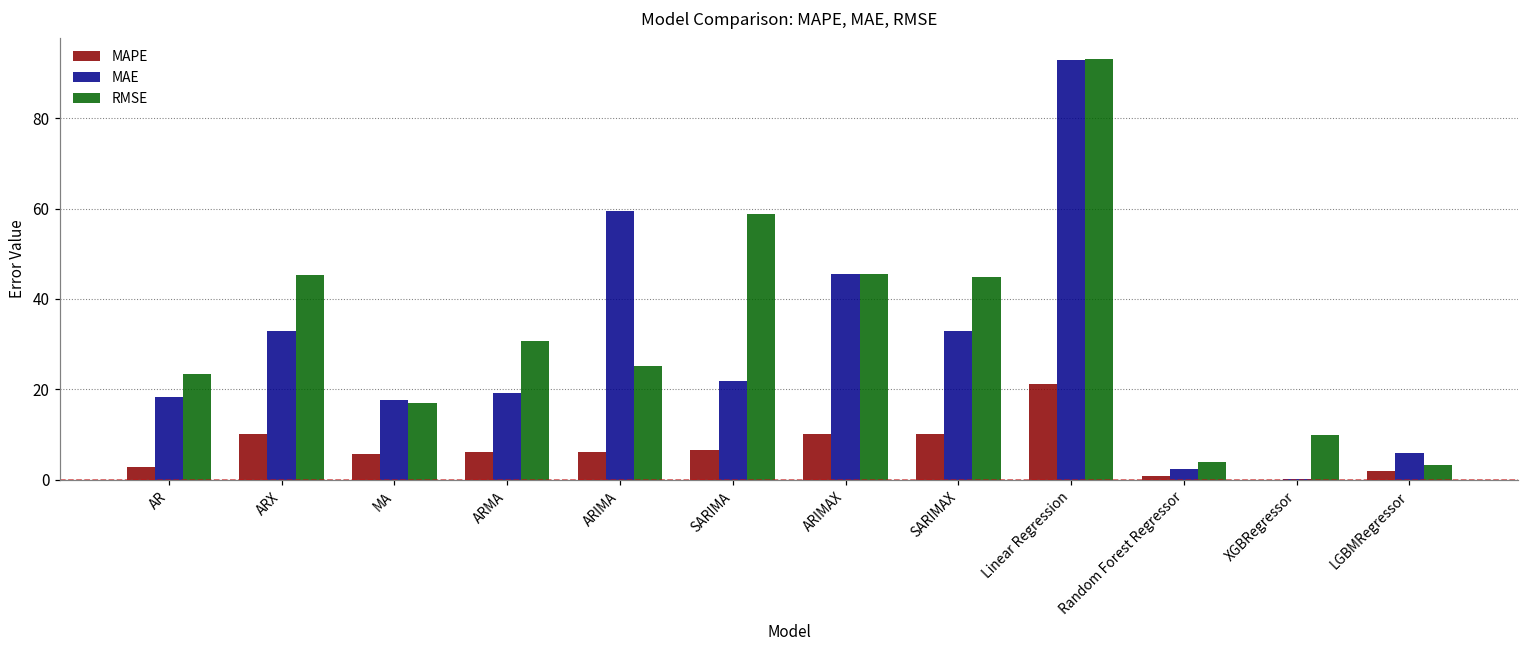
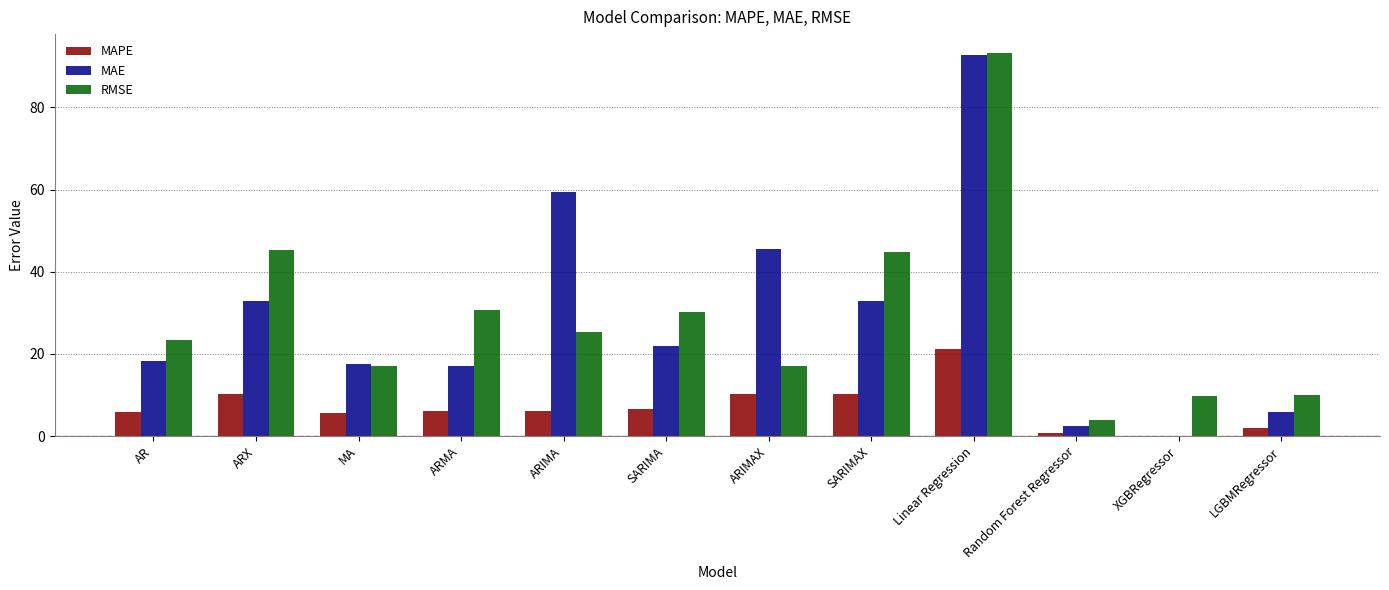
MAPE, AR: 3 -> 6
MAE, ARMA: 19 -> 17
RMSE, SARIMA: 59 -> 30
RMSE, ARIMAX: 45 -> 17
RMSE, LGBMRegressor: 3 -> 10
